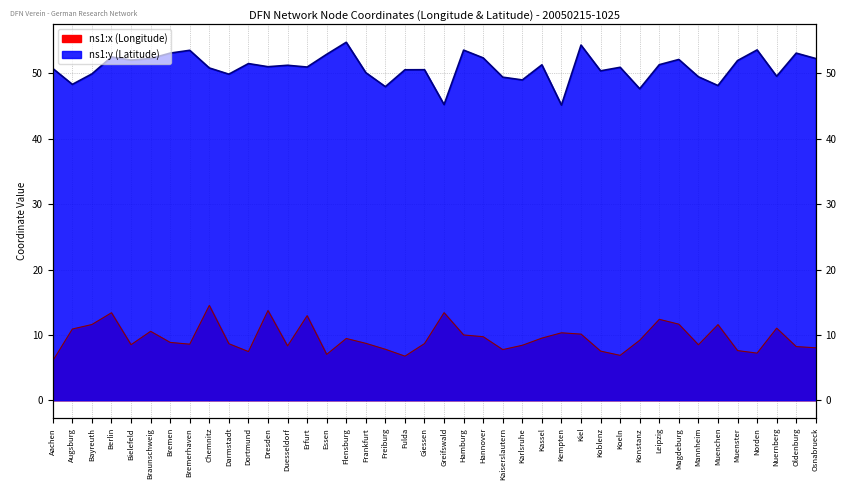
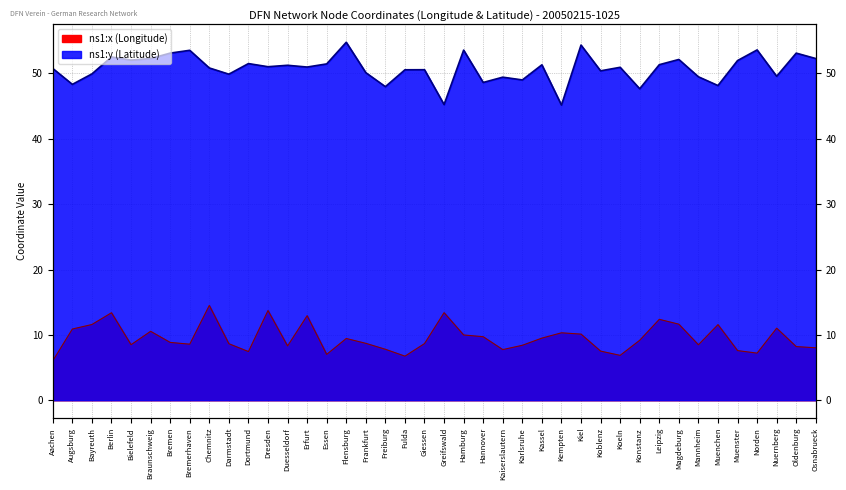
ns1:y (Latitude), Essen: 53 -> 51
ns1:y (Latitude), Hannover: 52 -> 49
